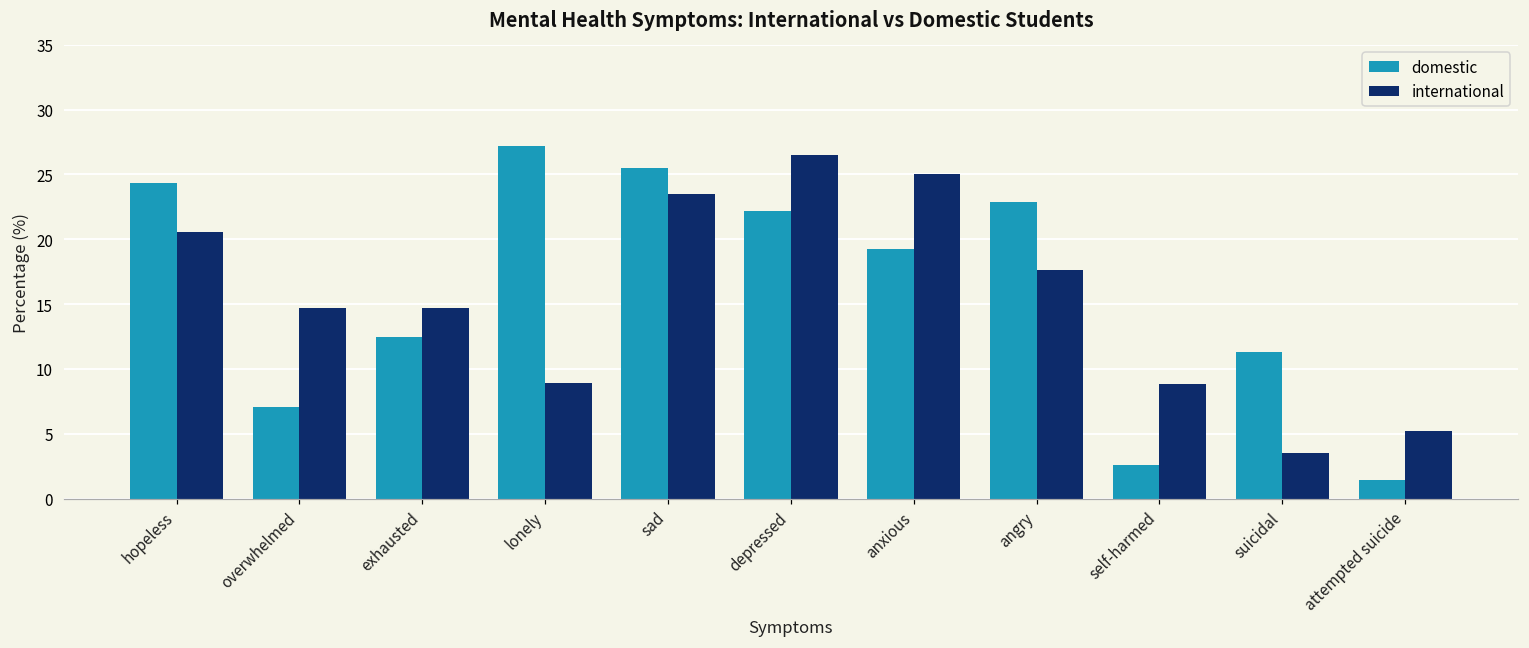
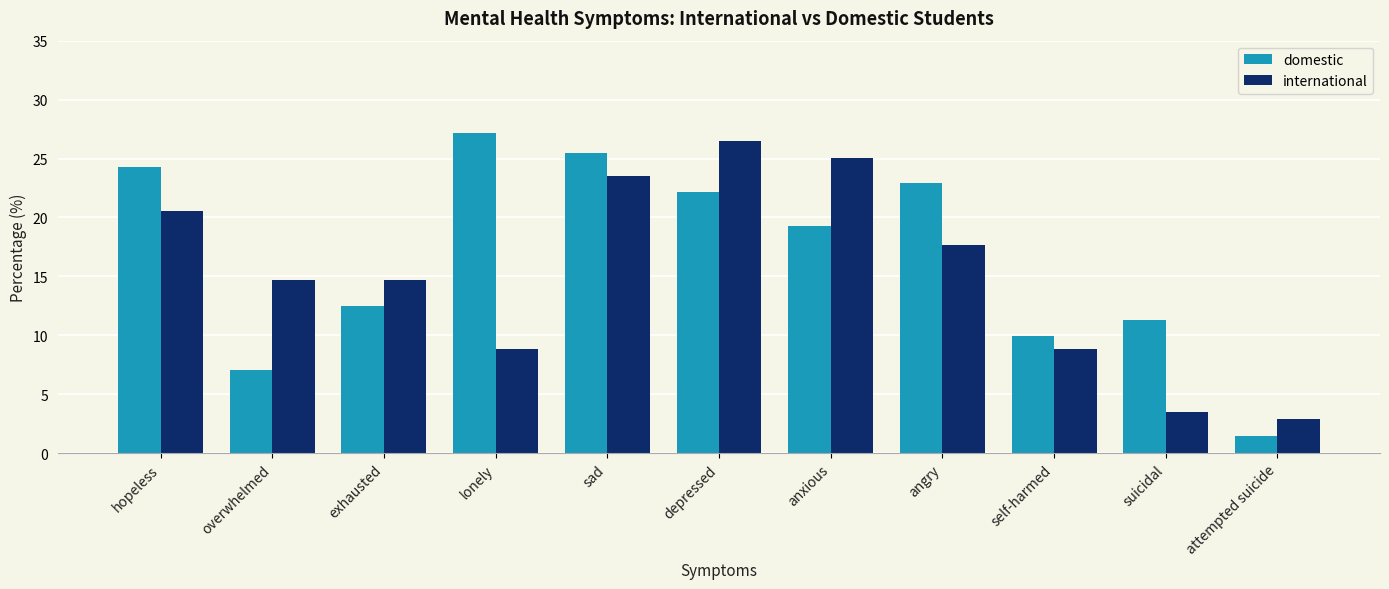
domestic, self-harmed: 2.6 -> 9.9
international, attempted suicide: 5.2 -> 2.9
